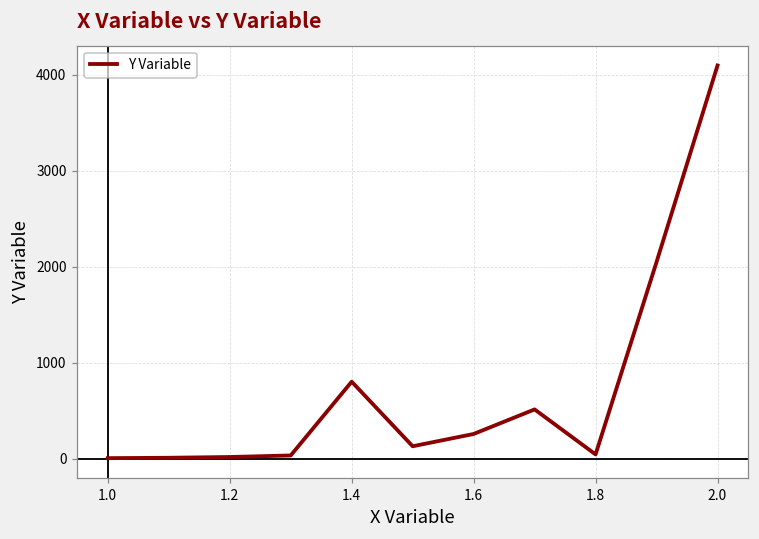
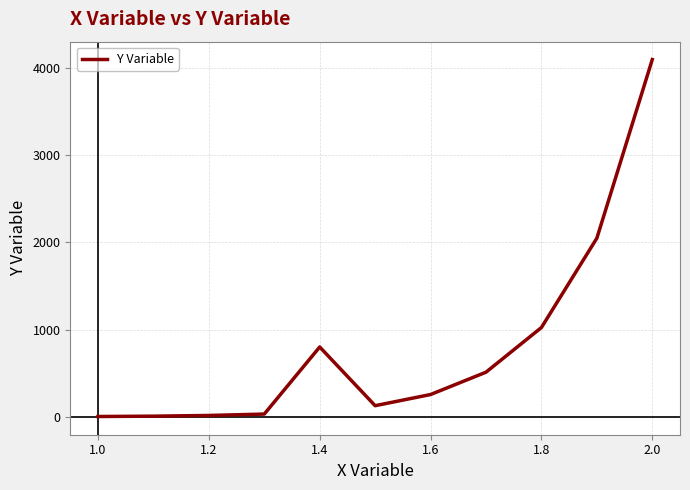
1.8: 0 -> 1000
